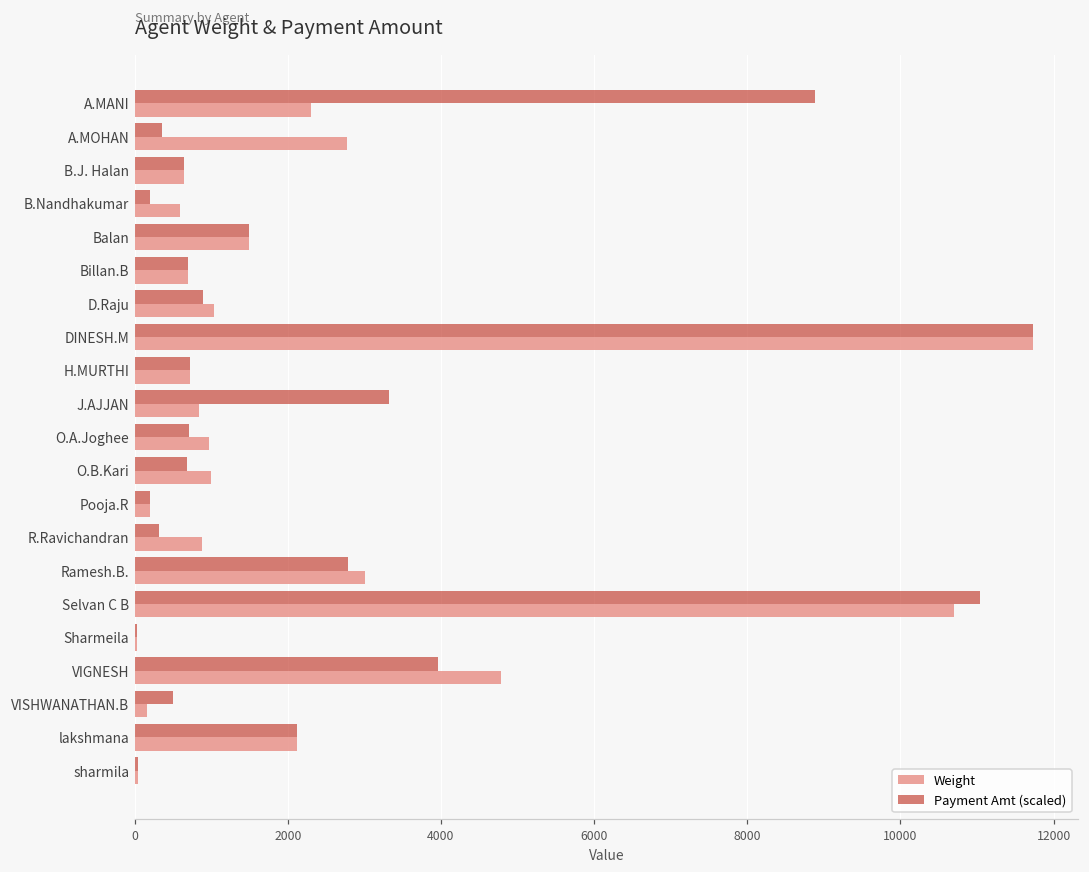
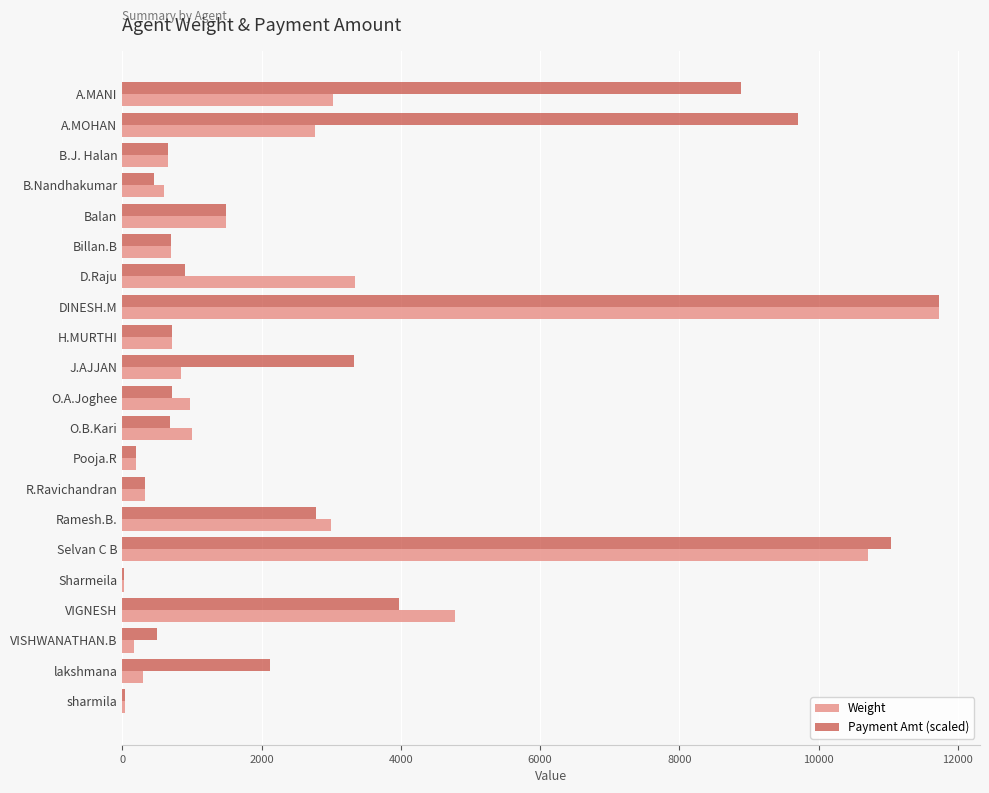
Weight, A.MANI: 2300 -> 3000
Payment Amt (scaled), A.MOHAN: 400 -> 9700
Payment Amt (scaled), B.Nandhakumar: 200 -> 500
Weight, D.Raju: 1000 -> 3300
Weight, R.Ravichandran: 900 -> 300
Weight, lakshmana: 2100 -> 300
